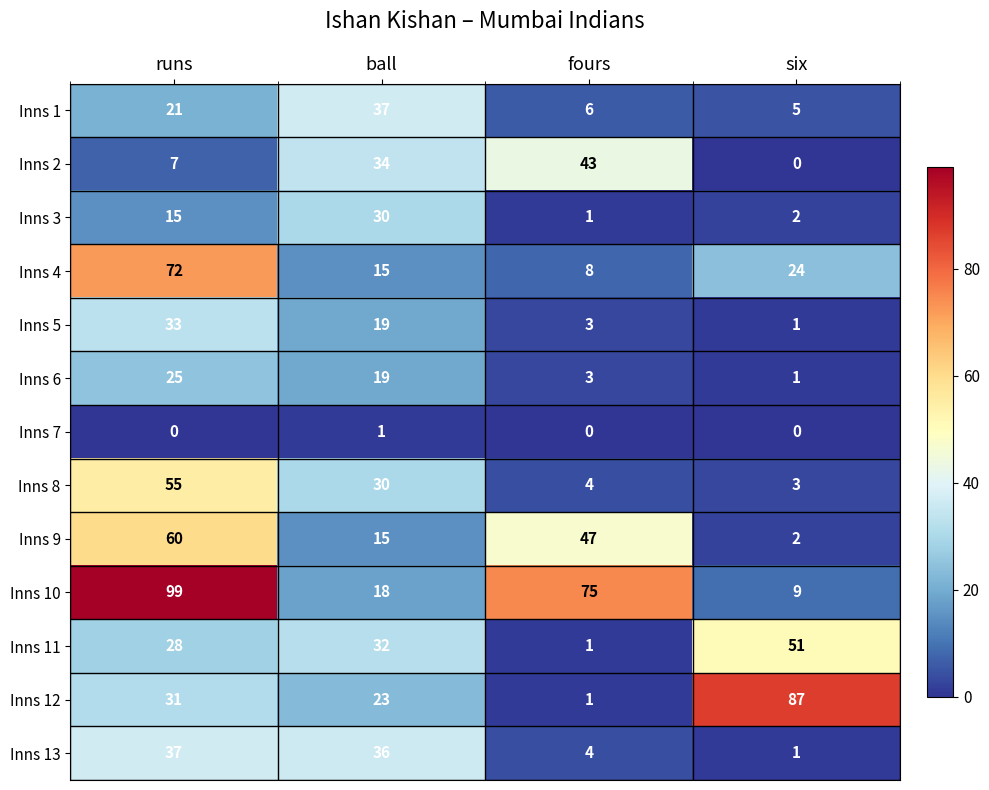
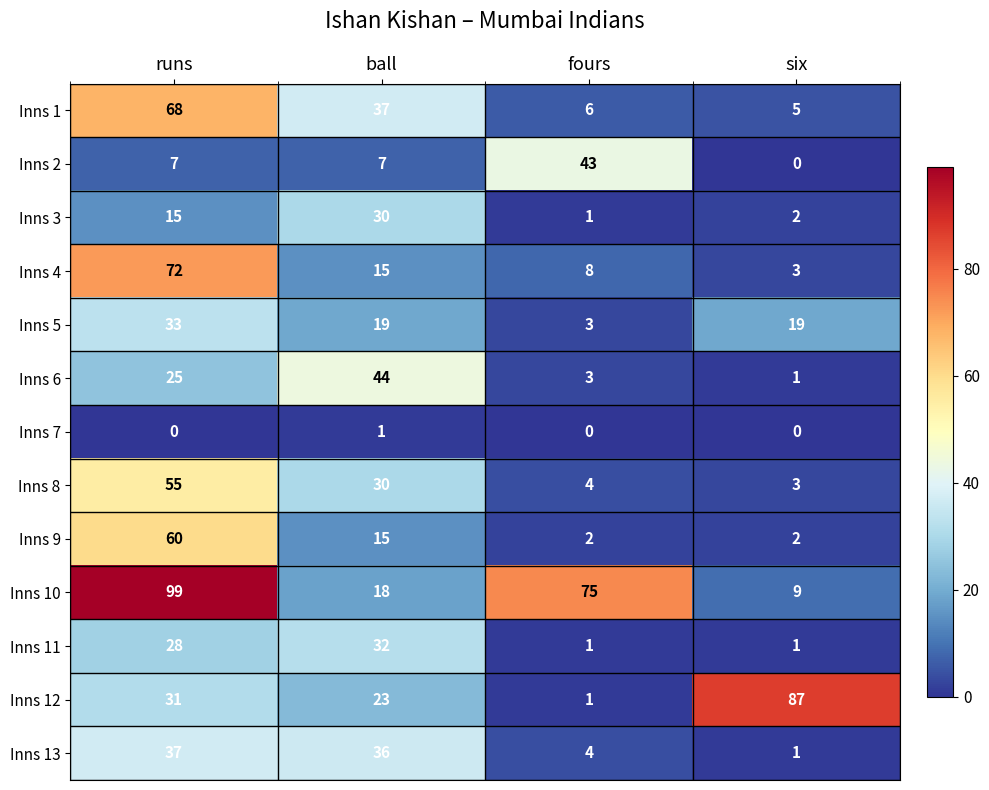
Inns 1, runs: 21 -> 68
Inns 2, ball: 34 -> 7
Inns 4, six: 24 -> 3
Inns 5, six: 1 -> 19
Inns 6, ball: 19 -> 44
Inns 9, fours: 47 -> 2
Inns 11, six: 51 -> 1
